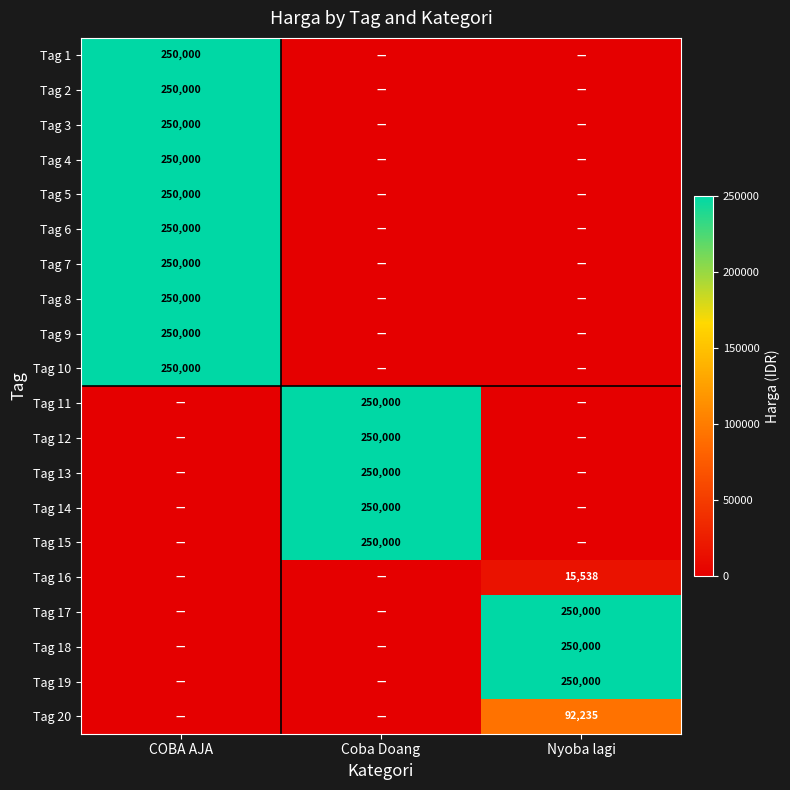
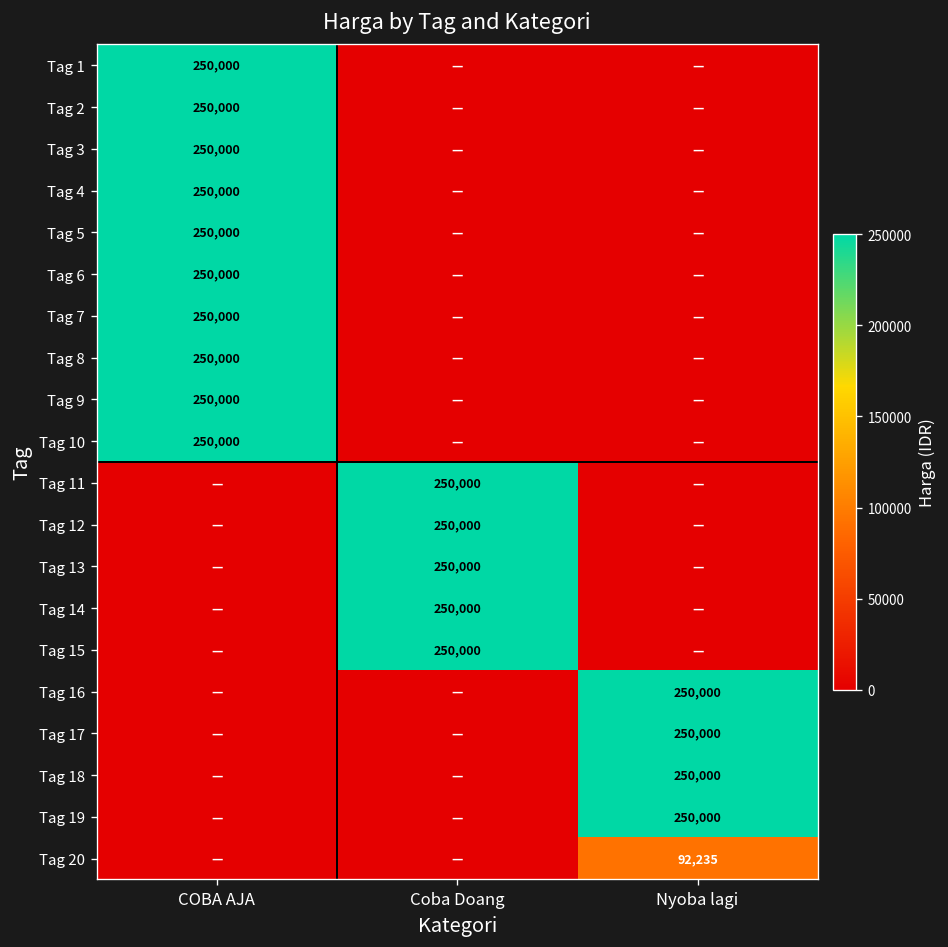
Tag 16, Nyoba lagi: 15,538 -> 250,000
